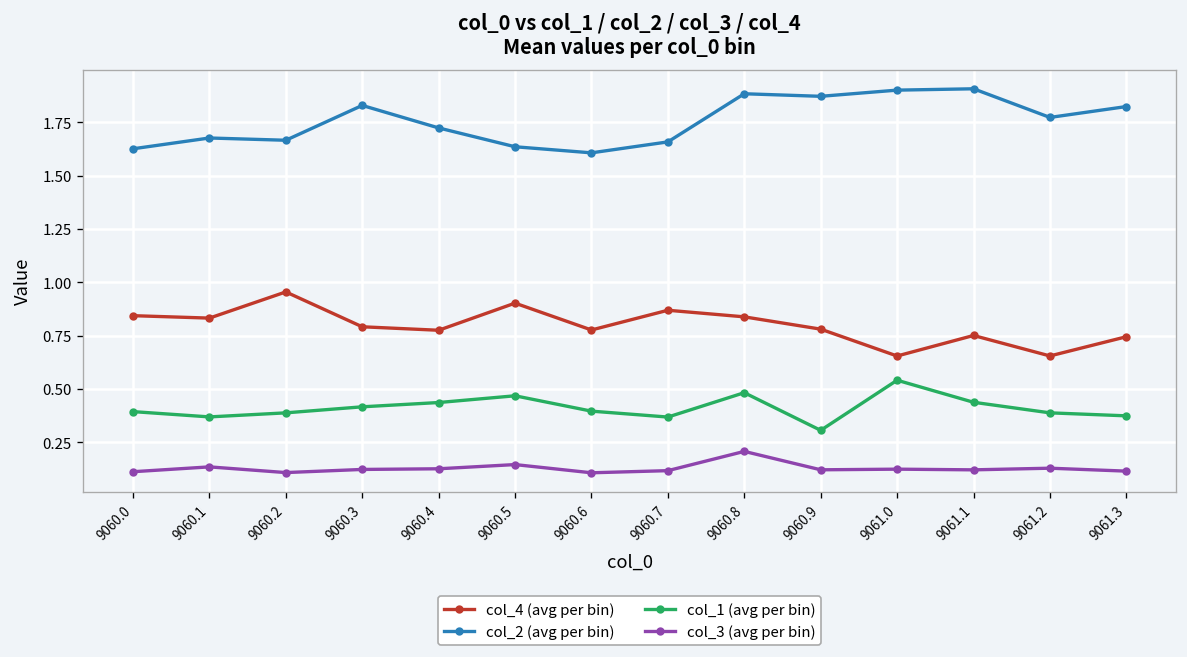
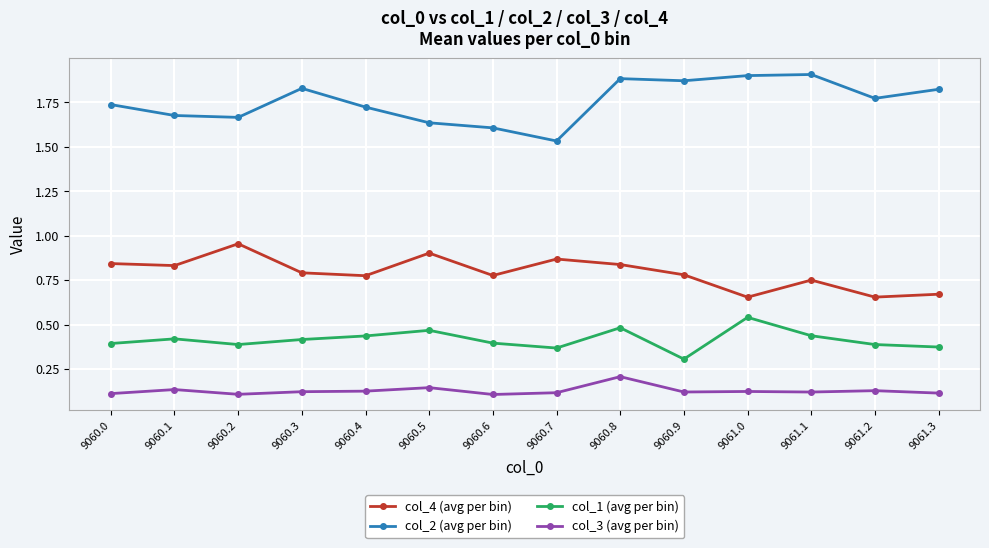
col_2 (avg per bin), 9060.0: 1.63 -> 1.74
col_1 (avg per bin), 9060.1: 0.37 -> 0.42
col_2 (avg per bin), 9060.7: 1.66 -> 1.53
col_4 (avg per bin), 9061.3: 0.74 -> 0.67
